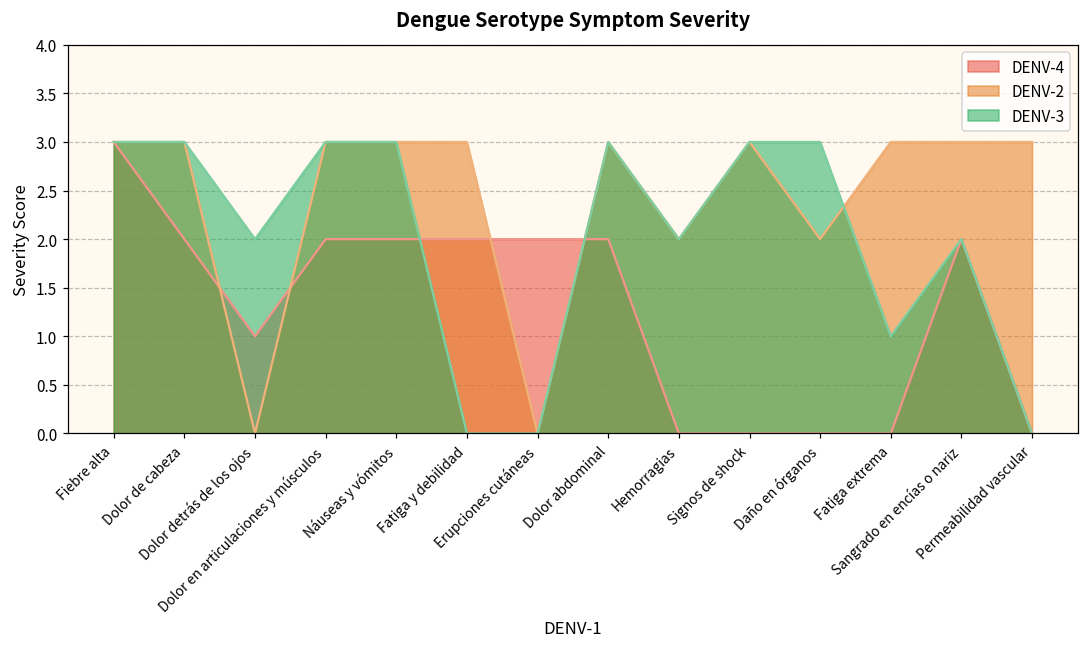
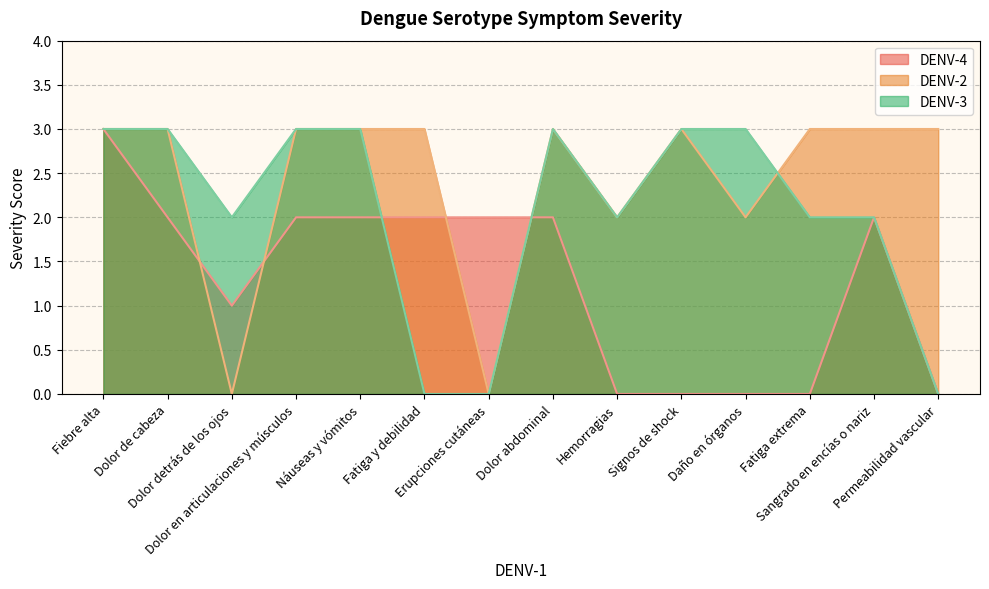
DENV-3, Fatiga extrema: 1 -> 2
